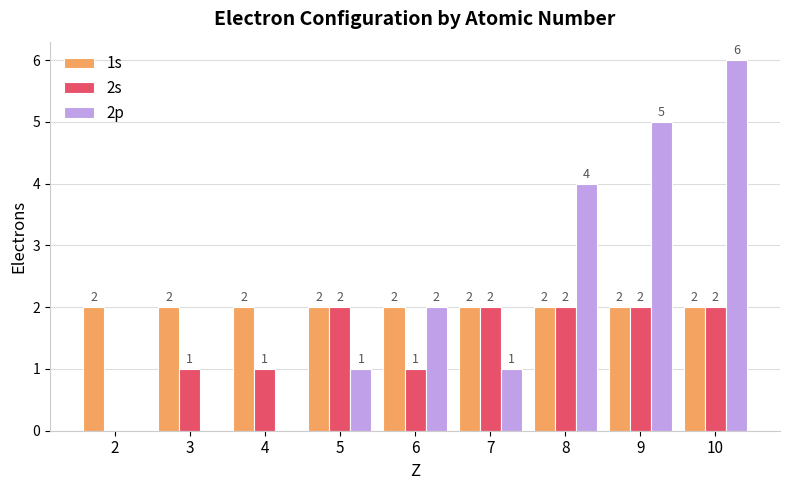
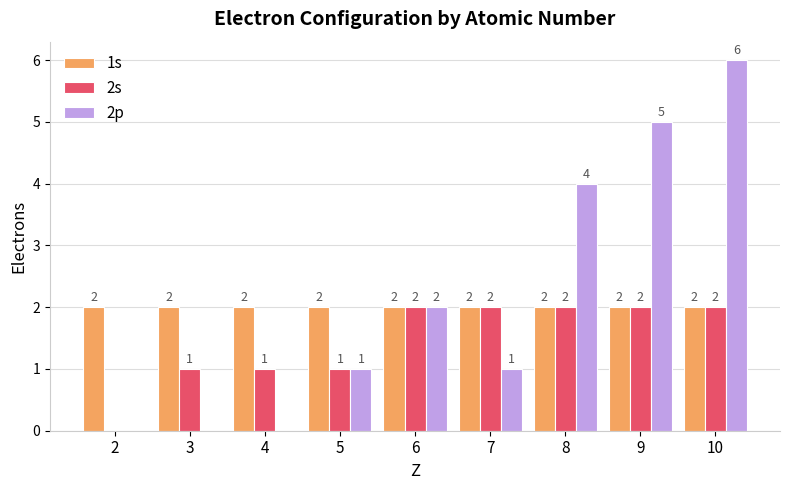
2s, 5: 2 -> 1
2s, 6: 1 -> 2
